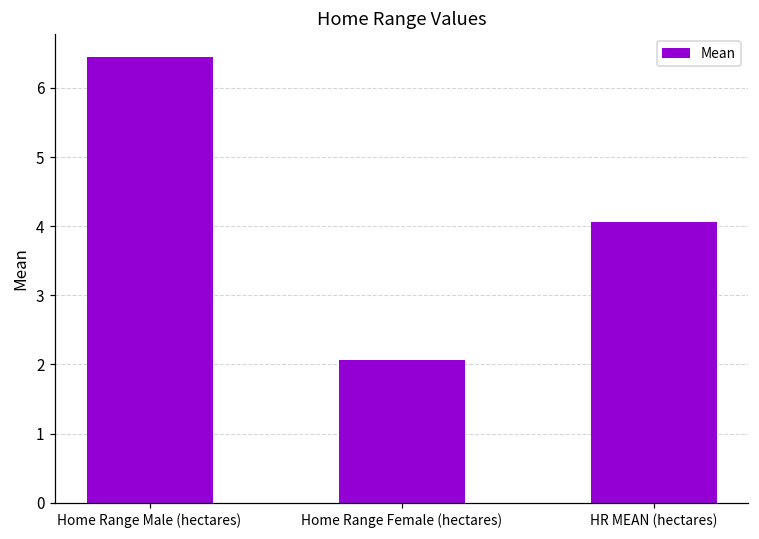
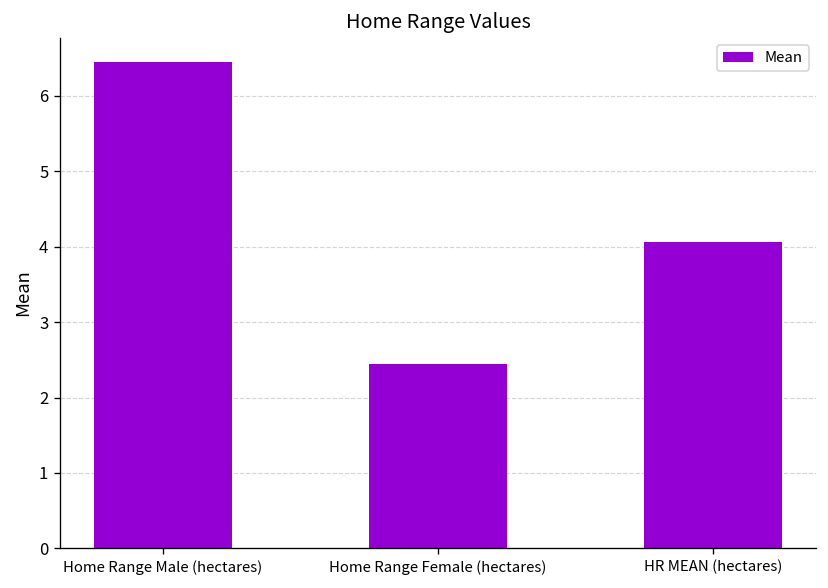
Home Range Female (hectares): 2.1 -> 2.5
